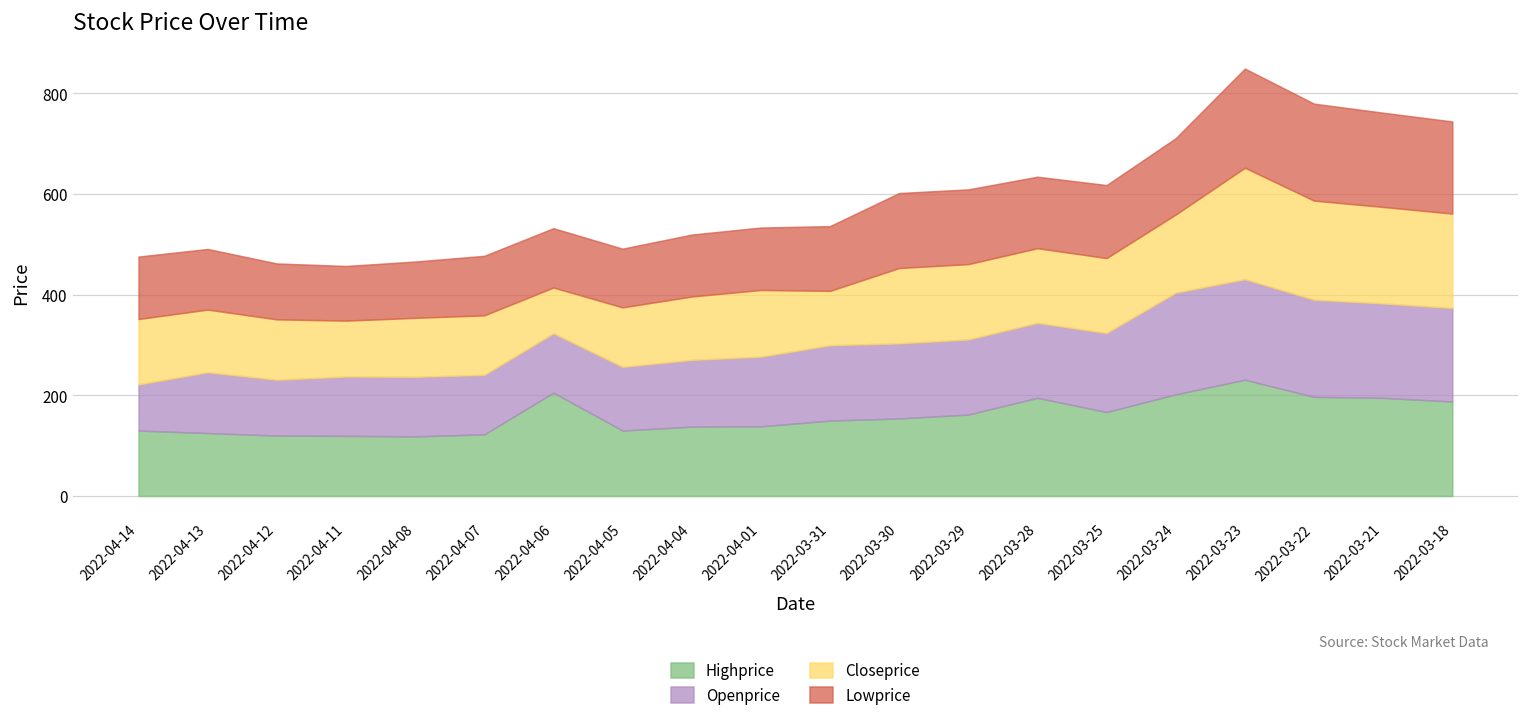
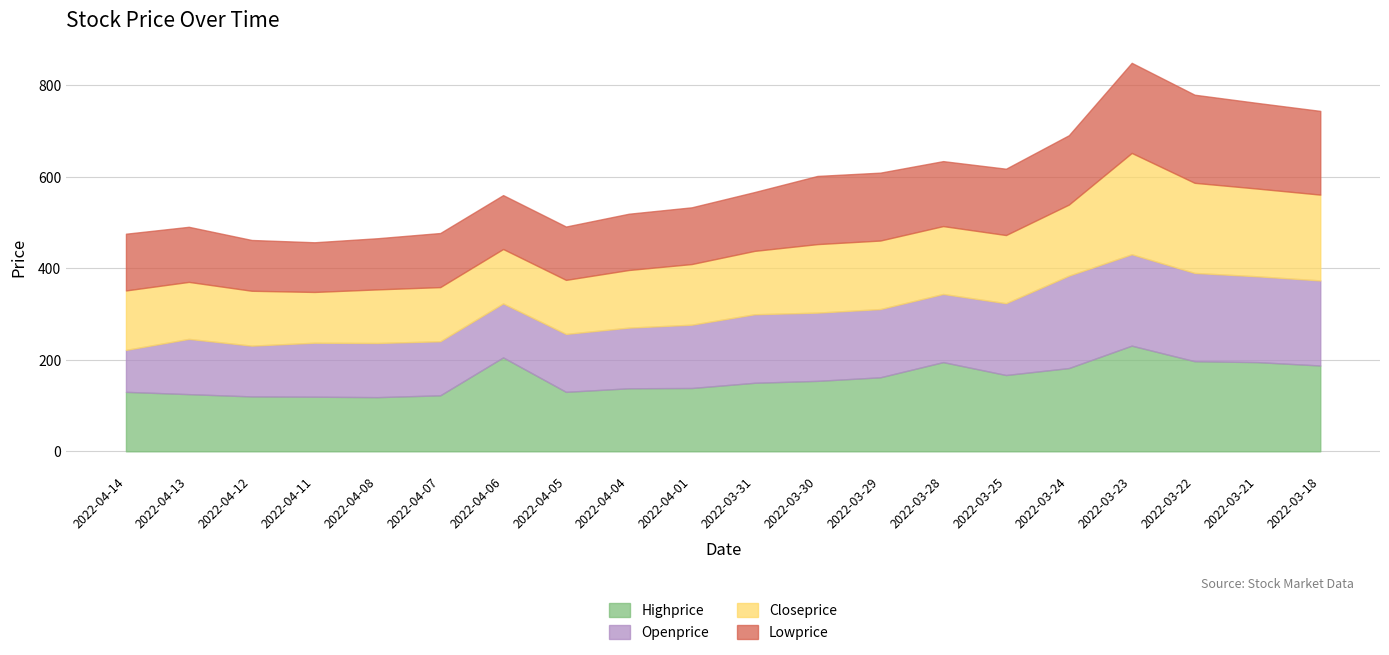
Closeprice, 2022-04-06: 90 -> 120
Closeprice, 2022-03-31: 110 -> 140
Highprice, 2022-03-24: 200 -> 180
